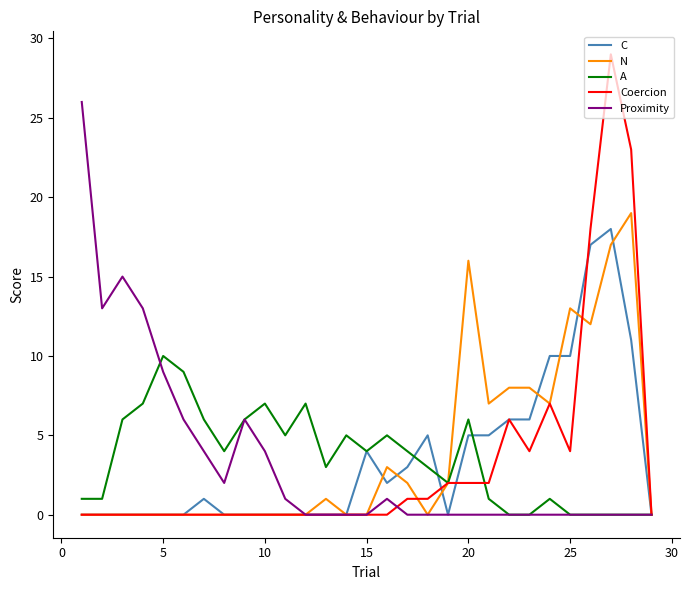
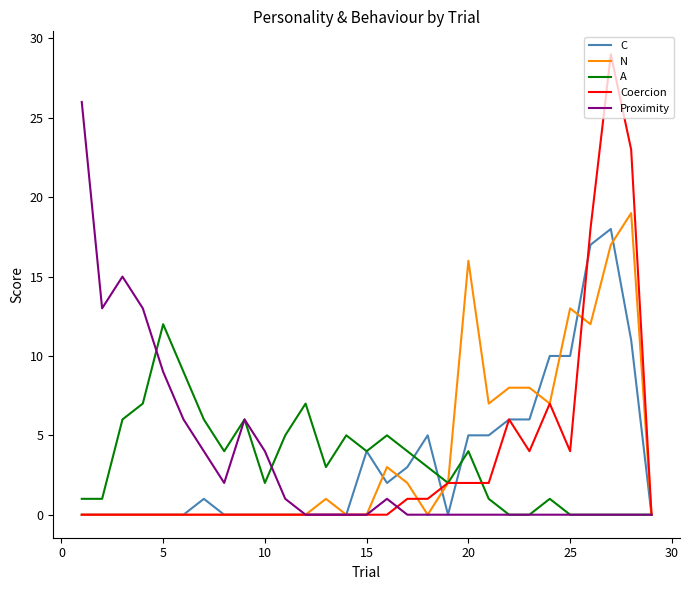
A, 5: 10 -> 12
A, 10: 7 -> 2
A, 20: 6 -> 4
